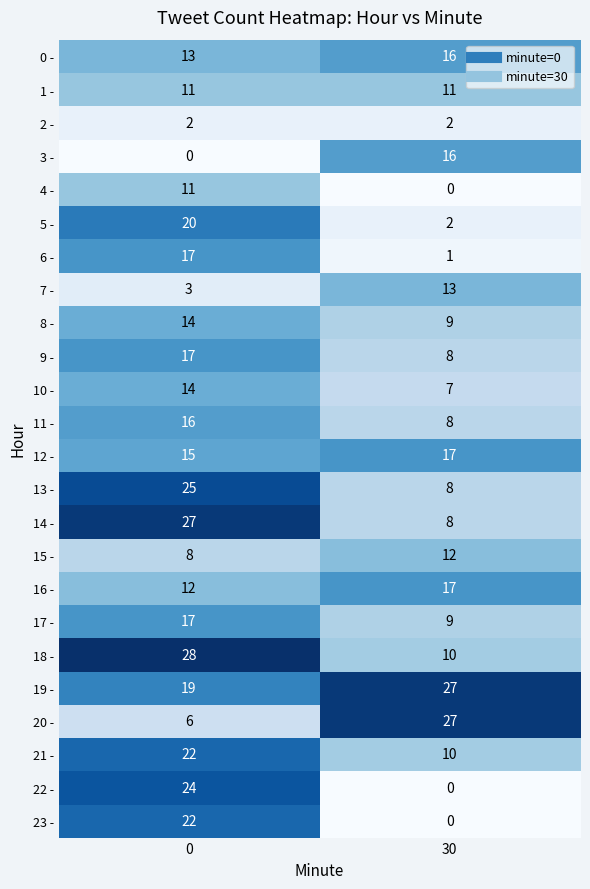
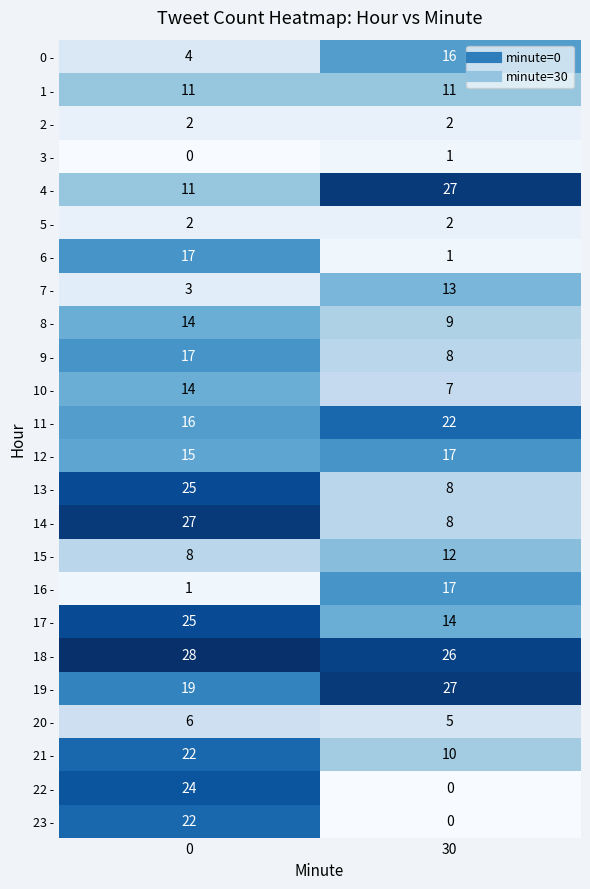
0 -, 0: 13 -> 4
3 -, 30: 16 -> 1
4 -, 30: 0 -> 27
5 -, 0: 20 -> 2
11 -, 30: 8 -> 22
16 -, 0: 12 -> 1
17 -, 0: 17 -> 25
17 -, 30: 9 -> 14
18 -, 30: 10 -> 26
20 -, 30: 27 -> 5
